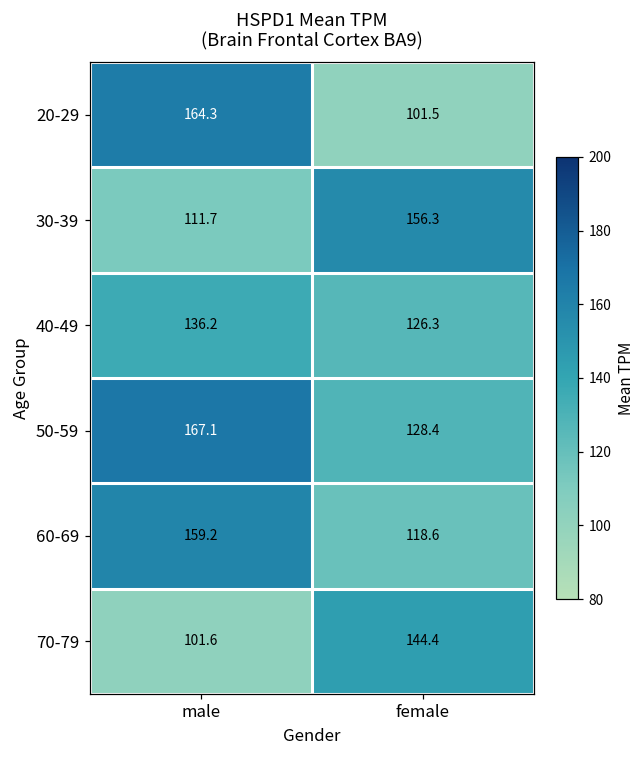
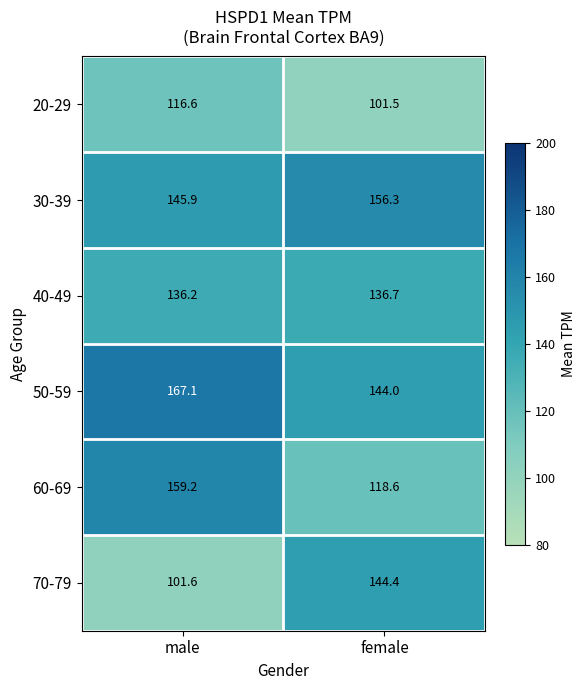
20-29, male: 164.3 -> 116.6
30-39, male: 111.7 -> 145.9
40-49, female: 126.3 -> 136.7
50-59, female: 128.4 -> 144.0
